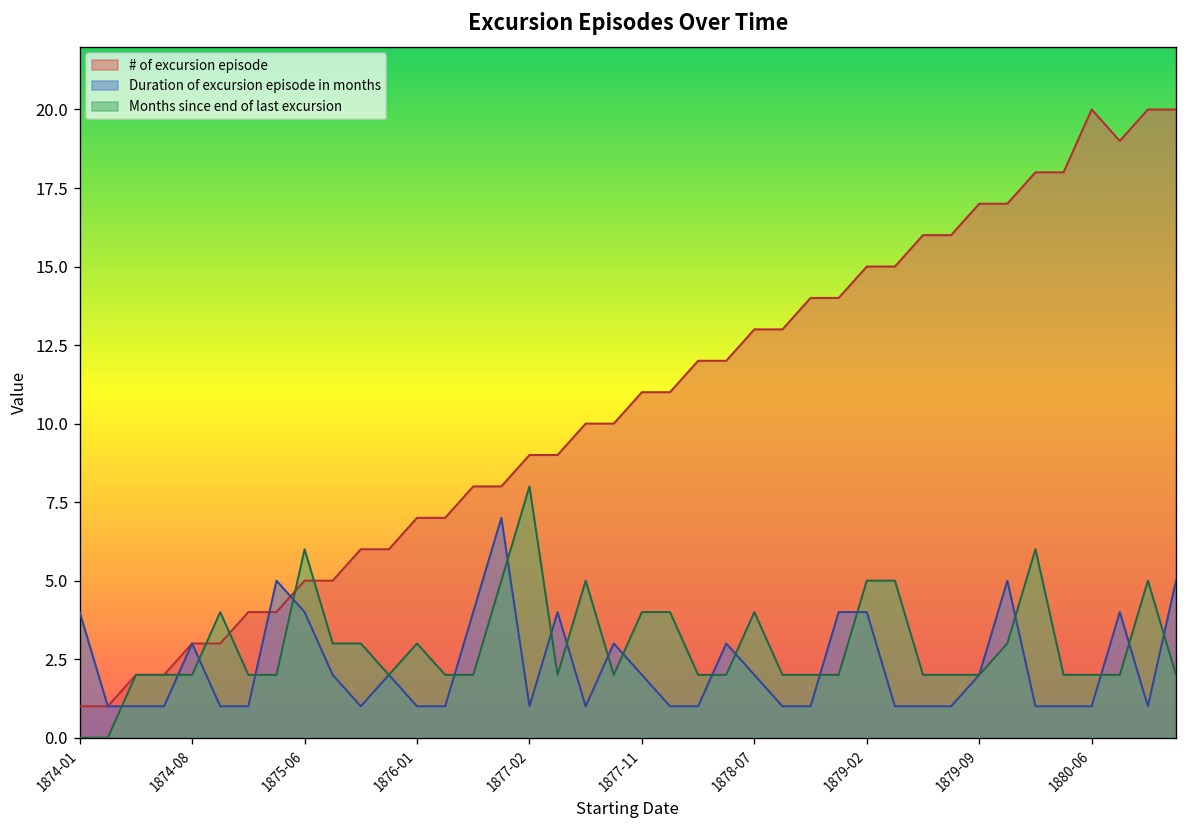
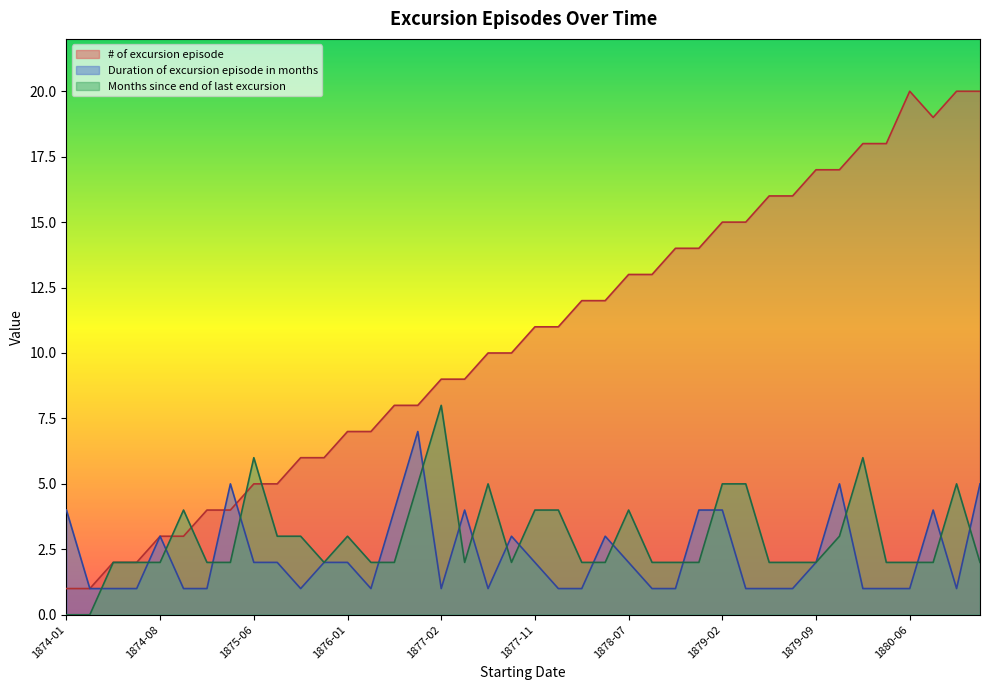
Duration of excursion episode in months, 1875-06: 4 -> 2
Duration of excursion episode in months, 1876-01: 1 -> 2
